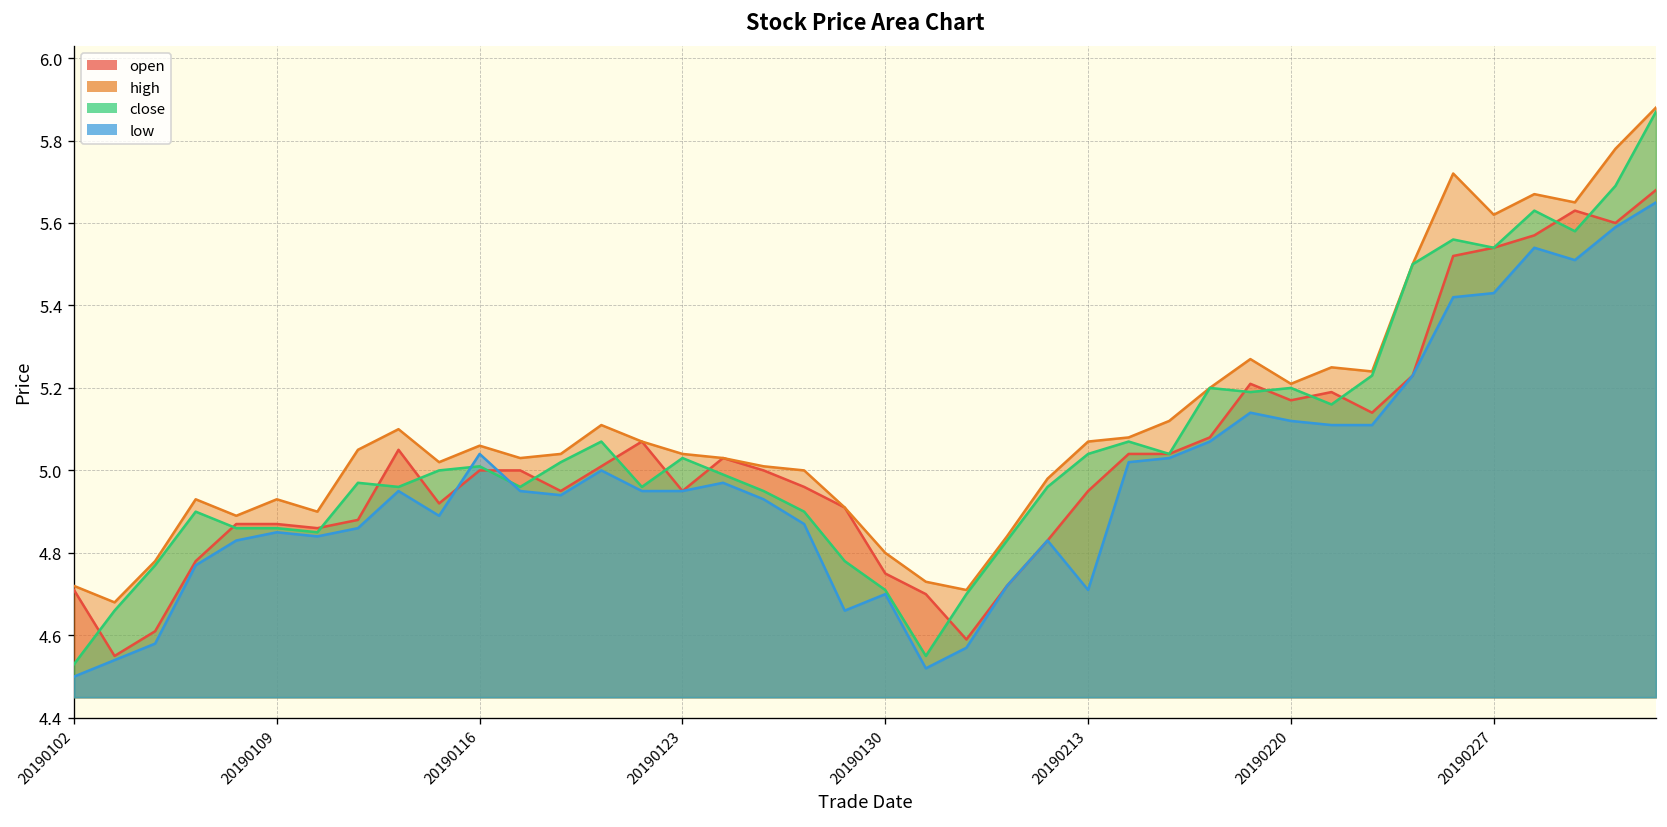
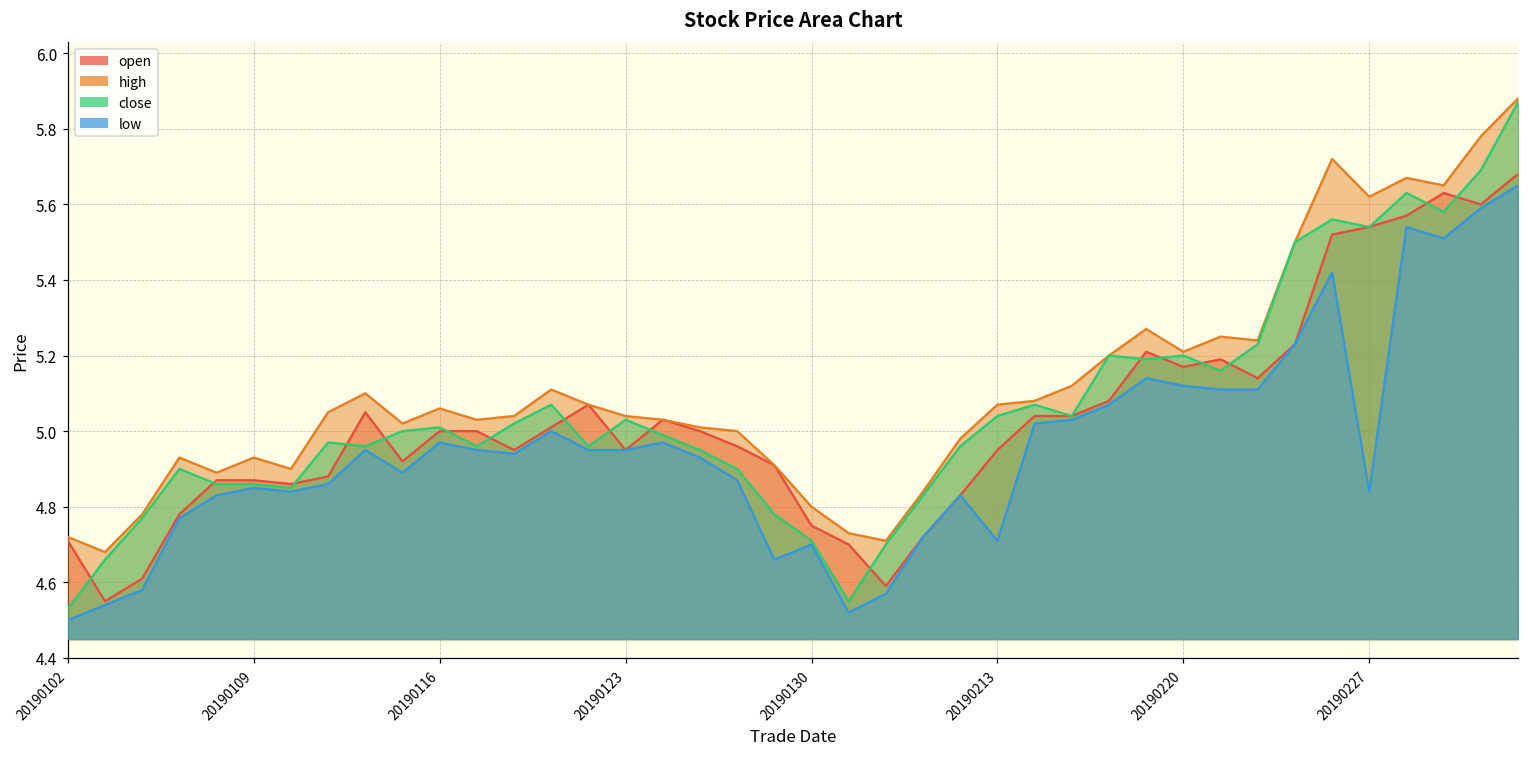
low, 20190116: 5.04 -> 4.97
low, 20190227: 5.43 -> 4.84
